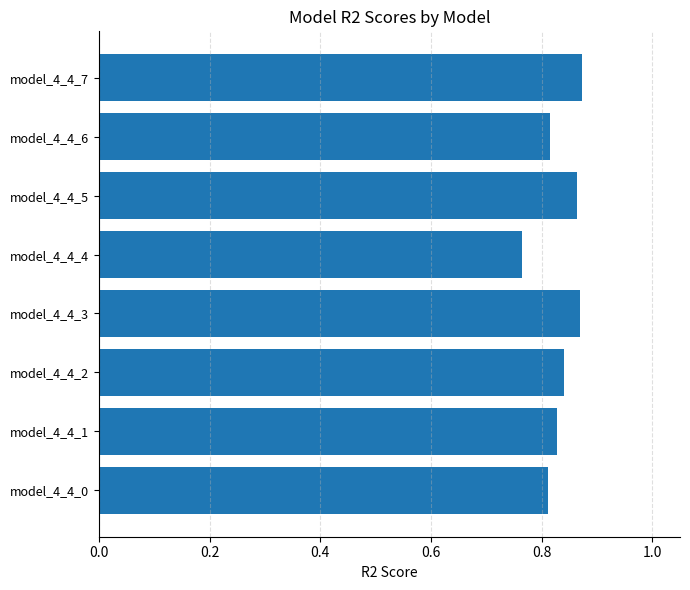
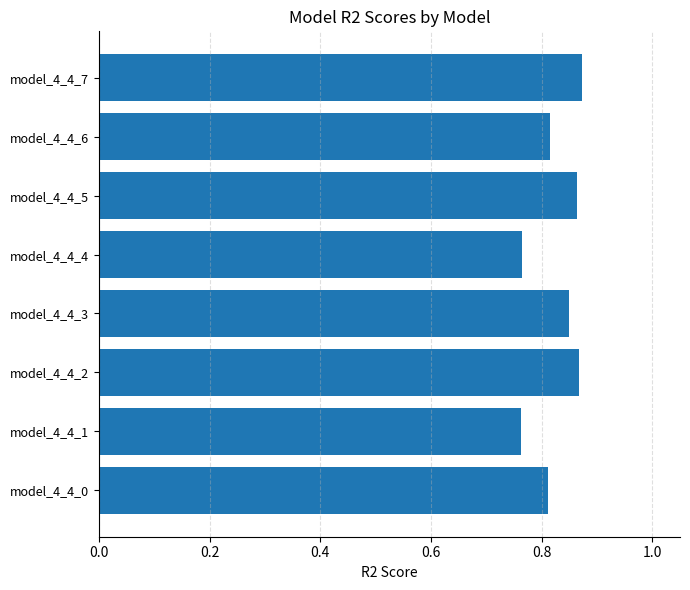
model_4_4_3: 0.87 -> 0.85
model_4_4_2: 0.84 -> 0.87
model_4_4_1: 0.83 -> 0.76
